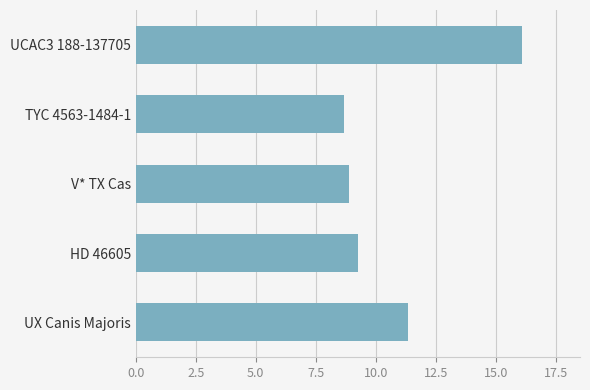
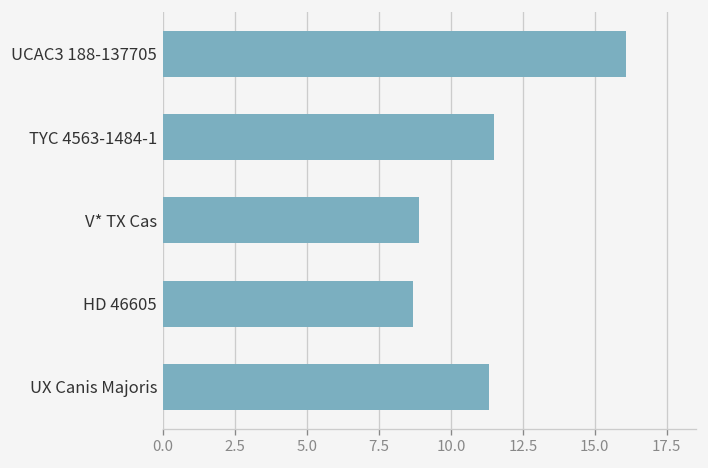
TYC 4563-1484-1: 8.7 -> 11.5
HD 46605: 9.3 -> 8.7
